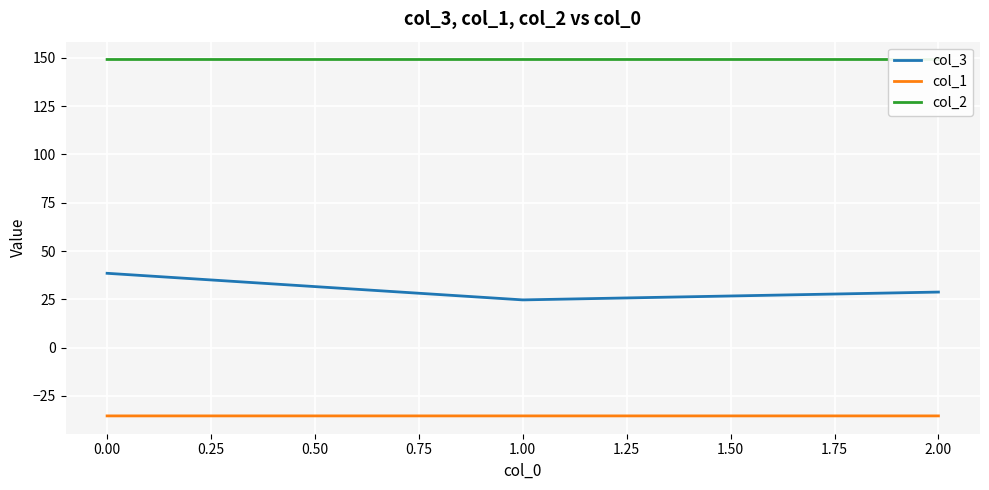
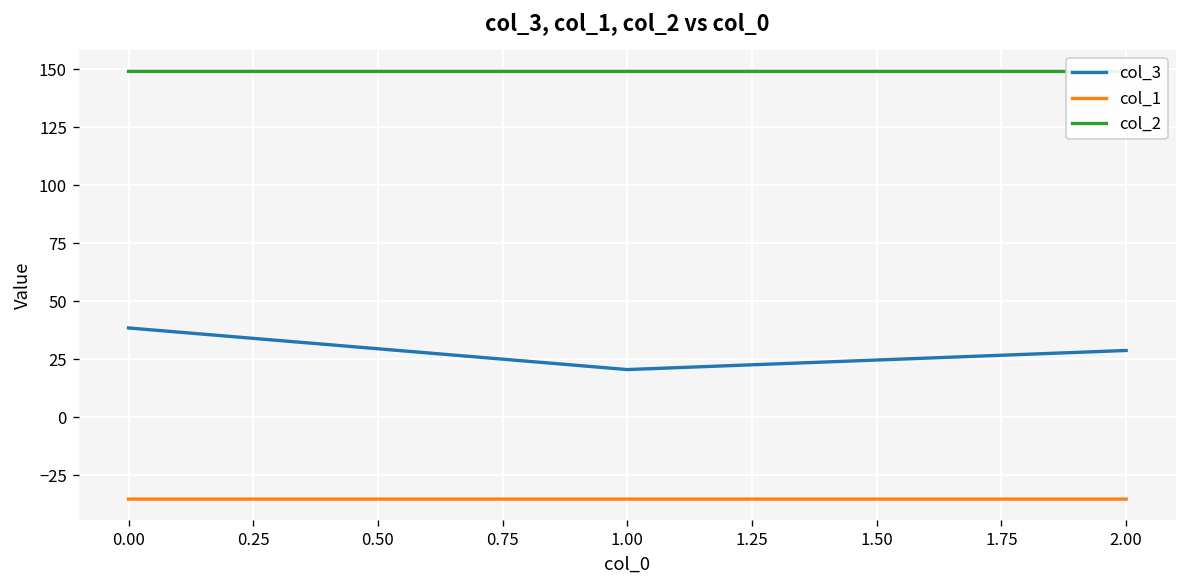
col_3, 1.00: 25 -> 21
